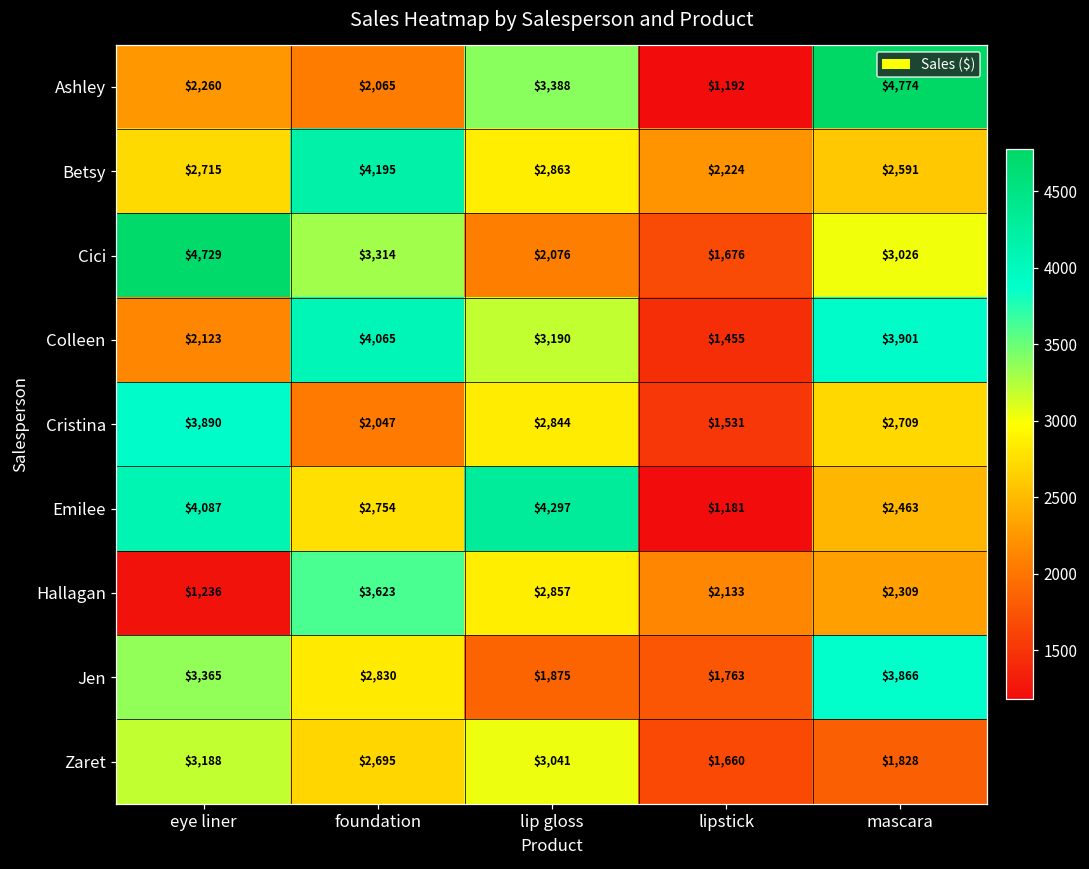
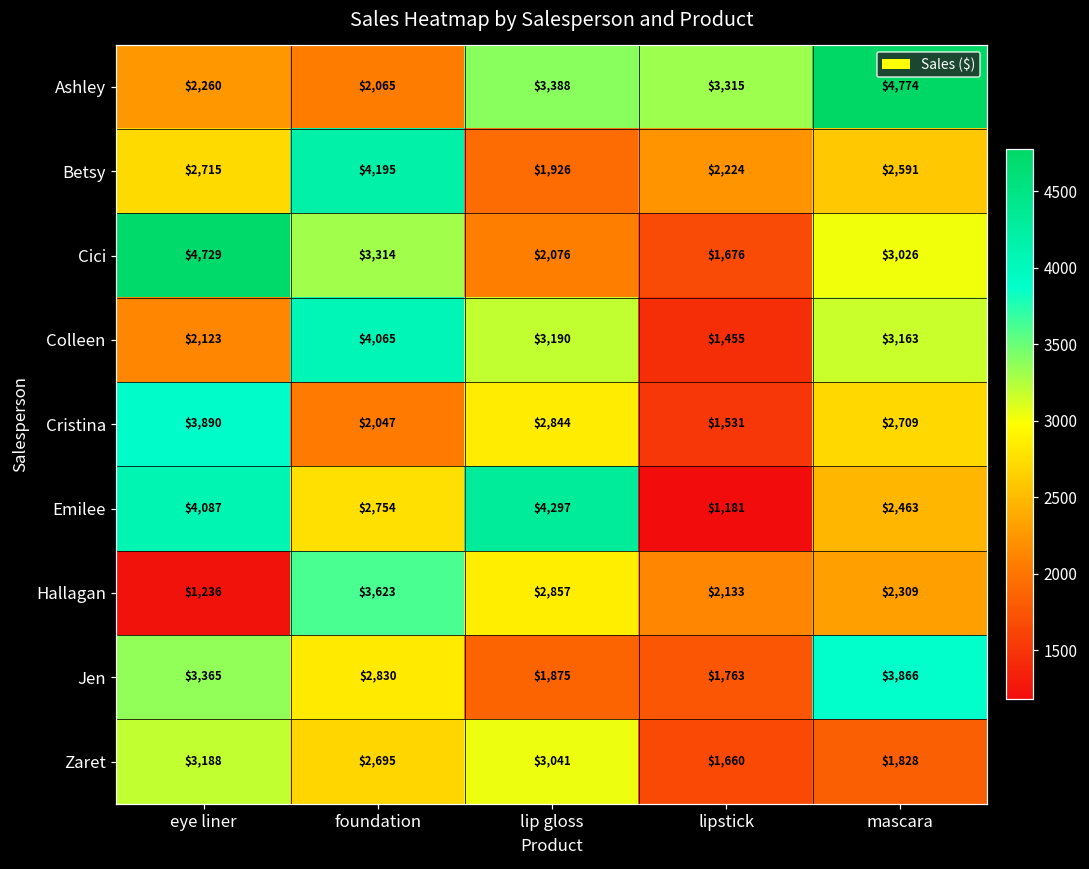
Ashley, lipstick: $1,192 -> $3,315
Betsy, lip gloss: $2,863 -> $1,926
Colleen, mascara: $3,901 -> $3,163
